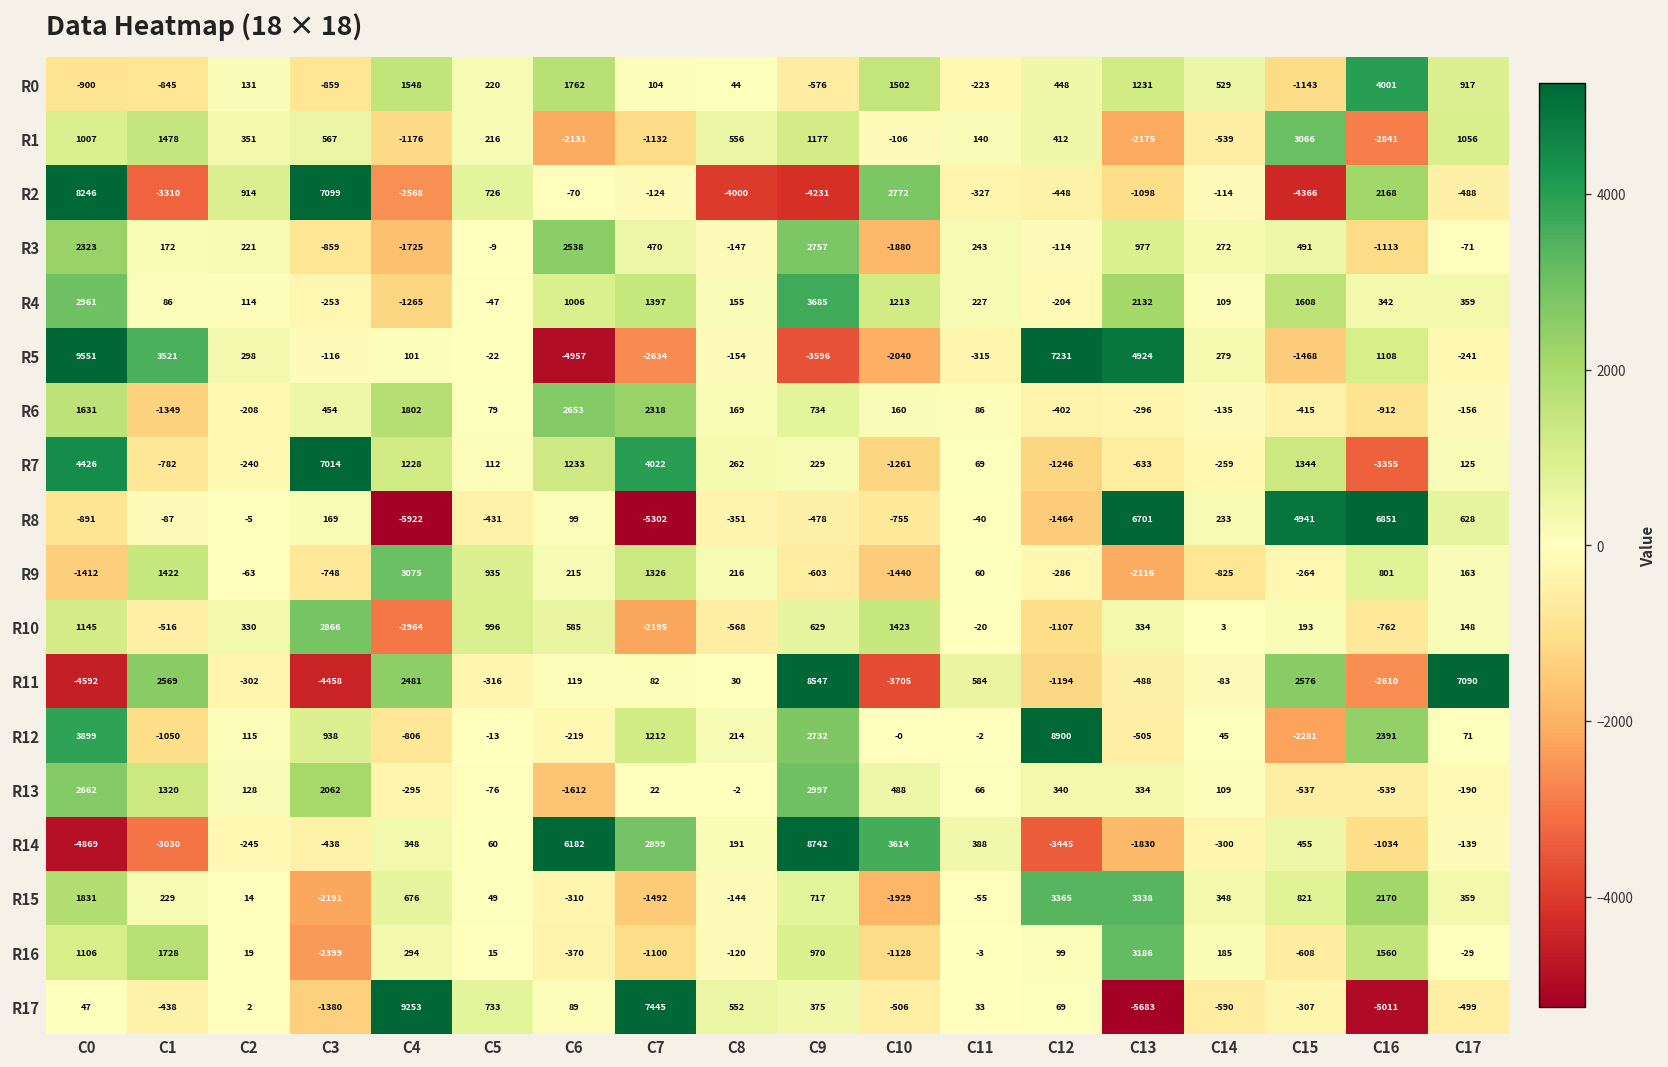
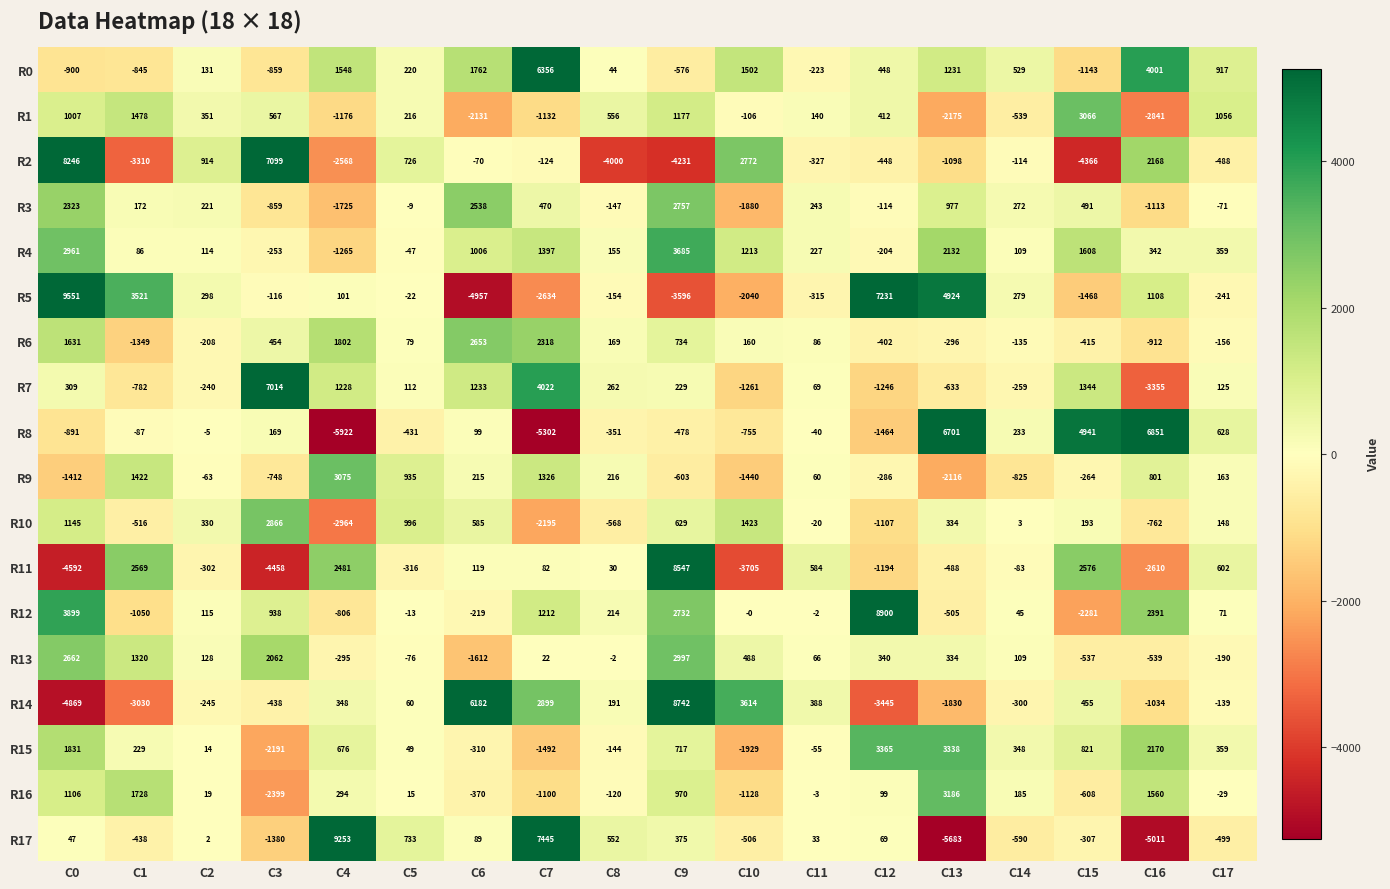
R0, C7: 104 -> 6356
R7, C0: 4426 -> 309
R11, C17: 7090 -> 602
